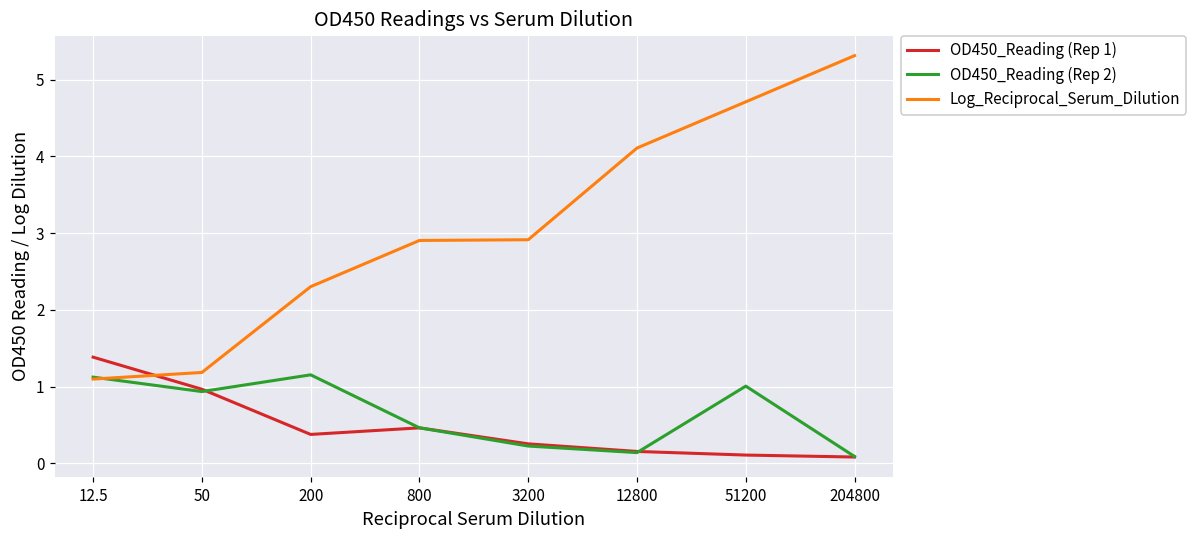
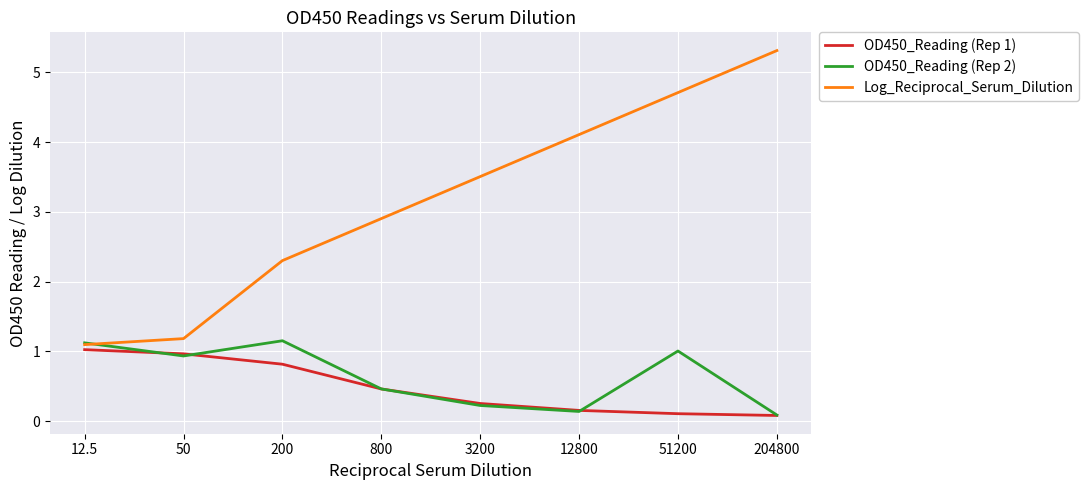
OD450_Reading (Rep 1), 12.5: 1.4 -> 1.0
OD450_Reading (Rep 1), 200: 0.4 -> 0.8
Log_Reciprocal_Serum_Dilution, 3200: 2.9 -> 3.5
